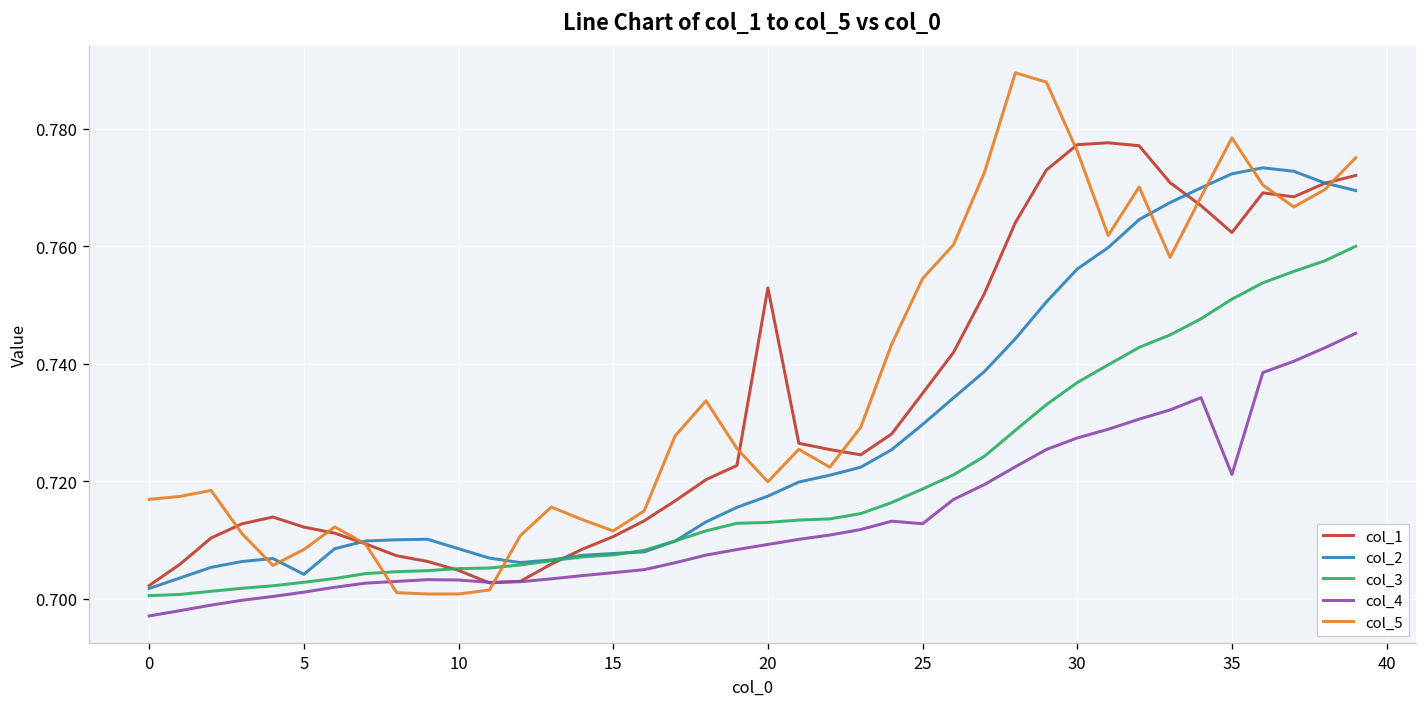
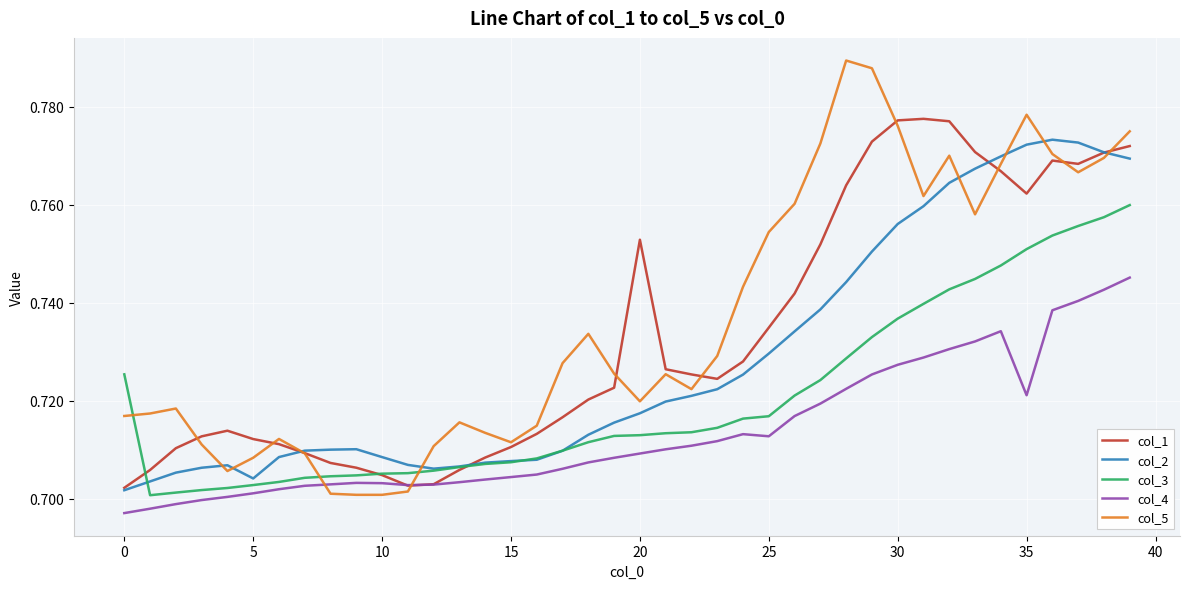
col_3, 0: 0.701 -> 0.725
col_3, 25: 0.719 -> 0.717
